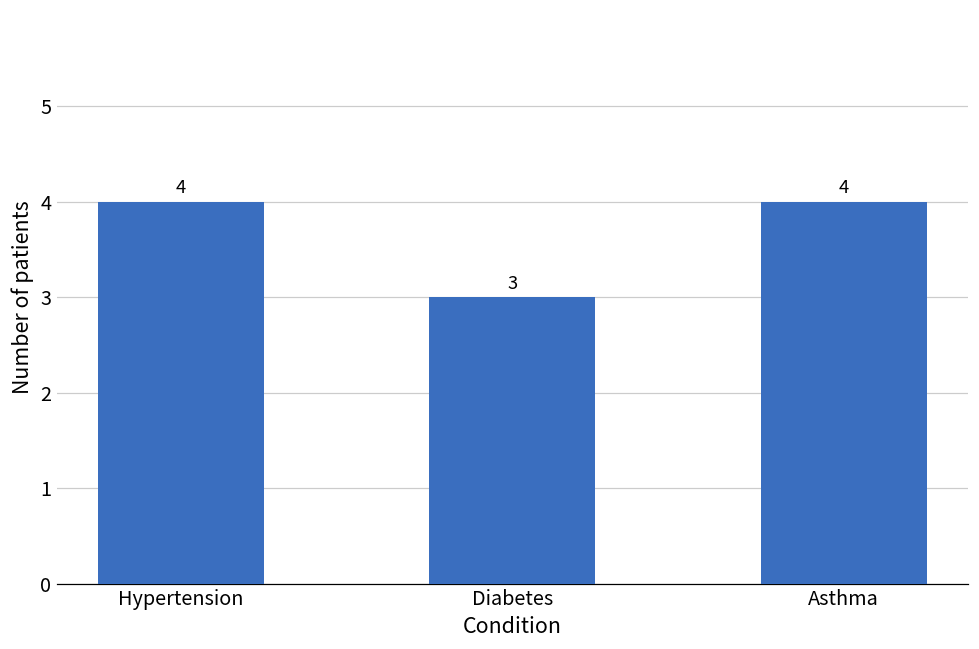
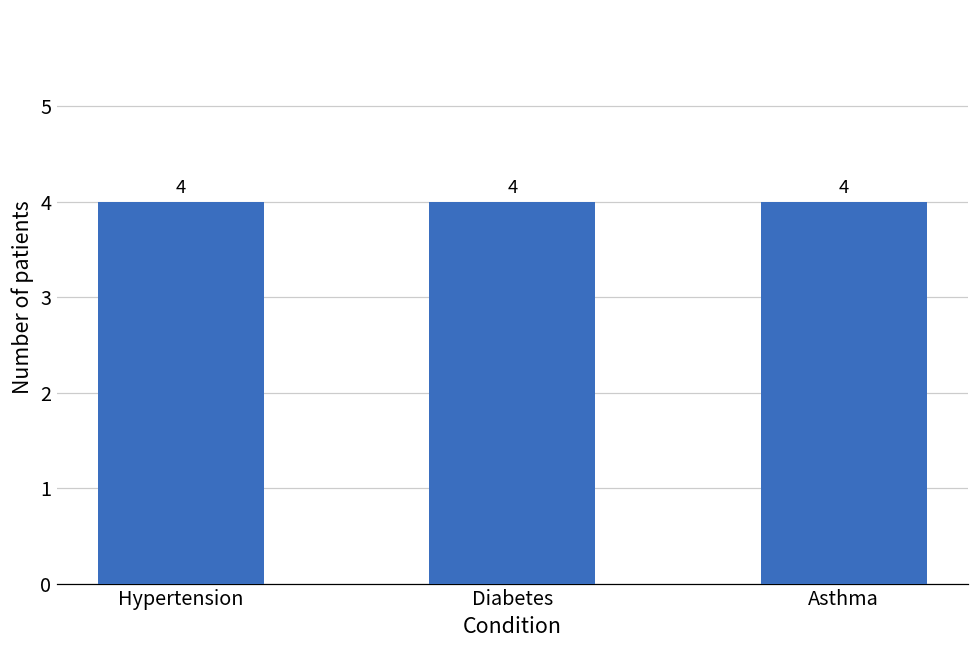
Diabetes: 3 -> 4
